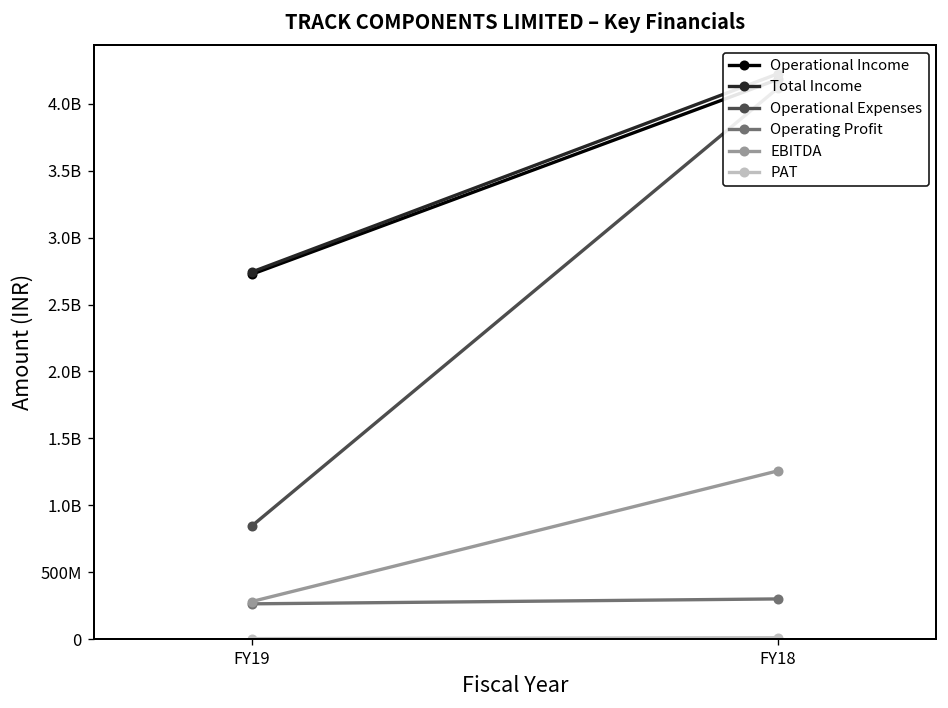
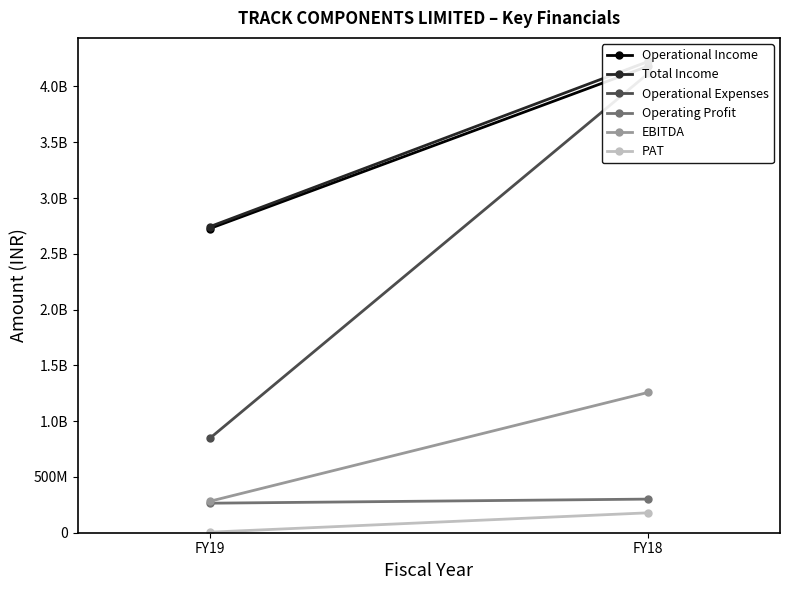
PAT, FY18: 10000000 -> 180000000
